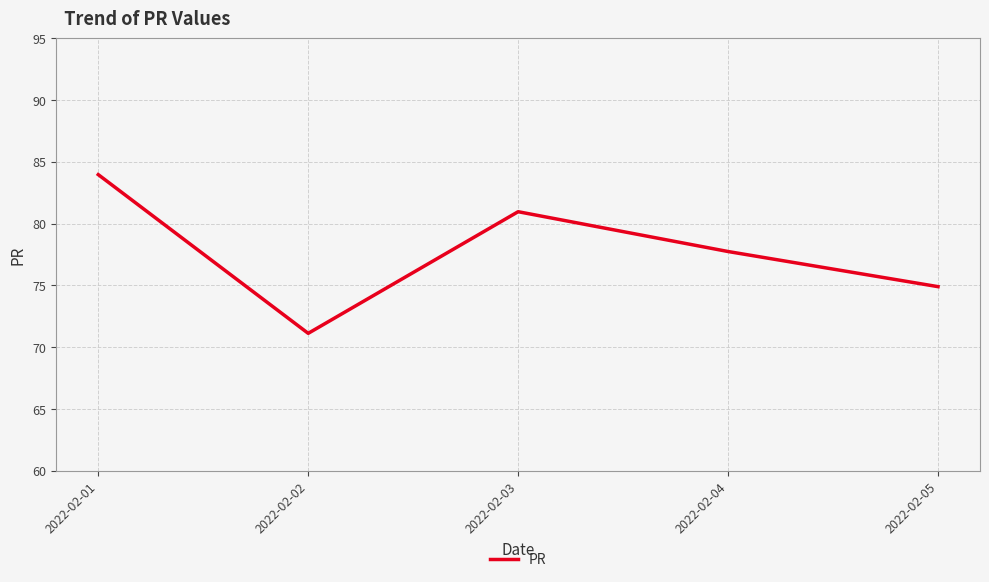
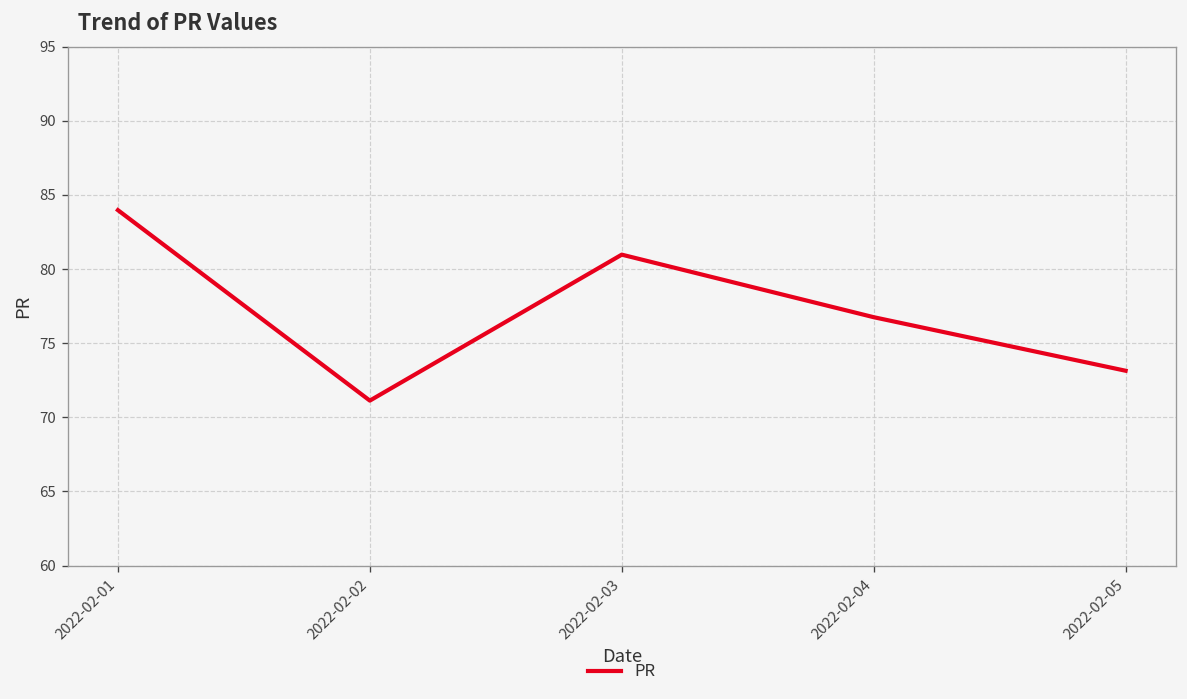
2022-02-04: 77.7 -> 76.7
2022-02-05: 74.9 -> 73.1
